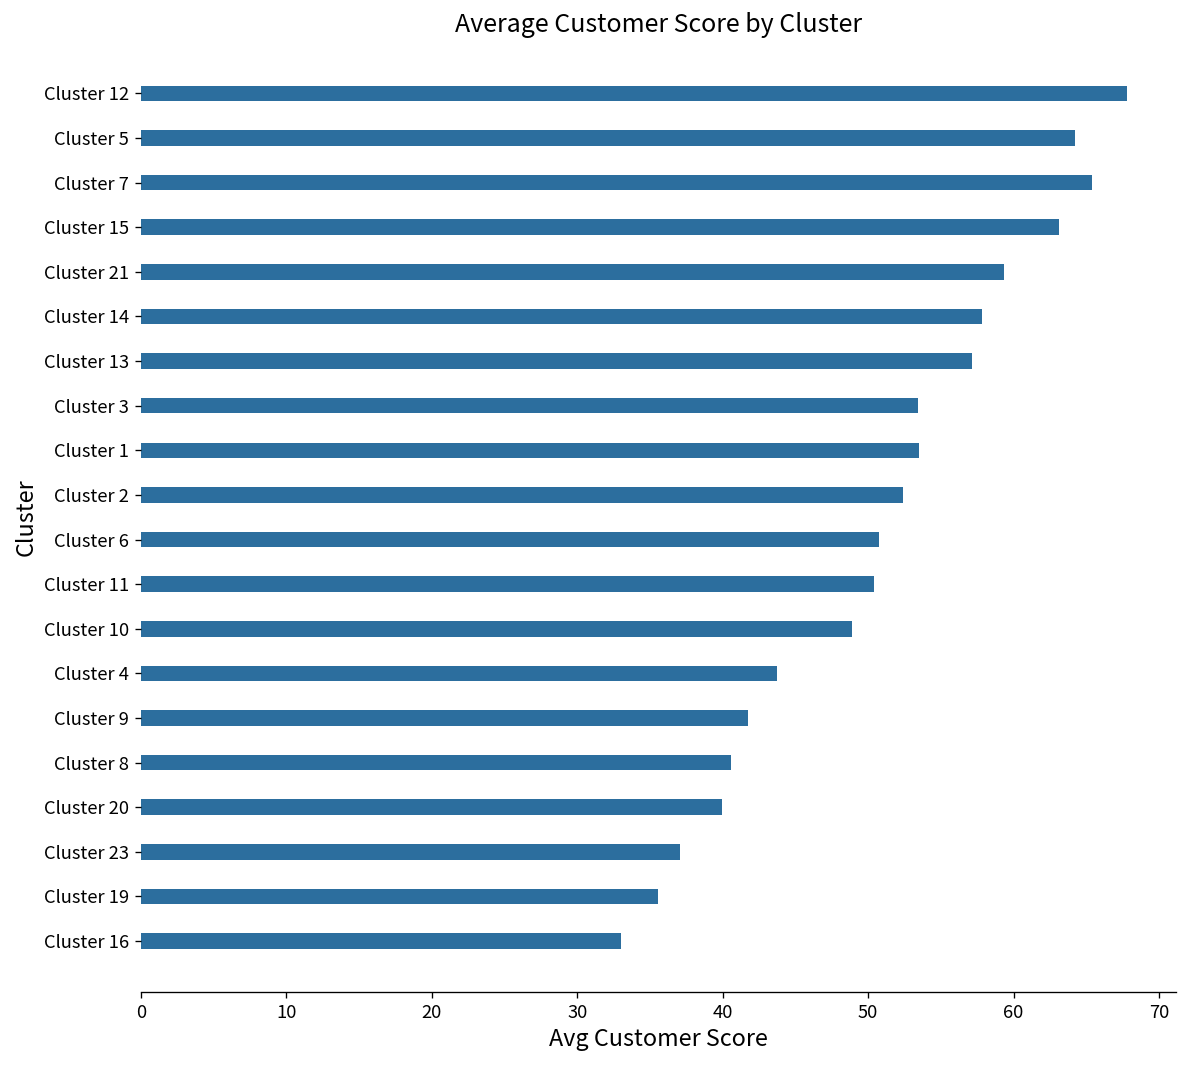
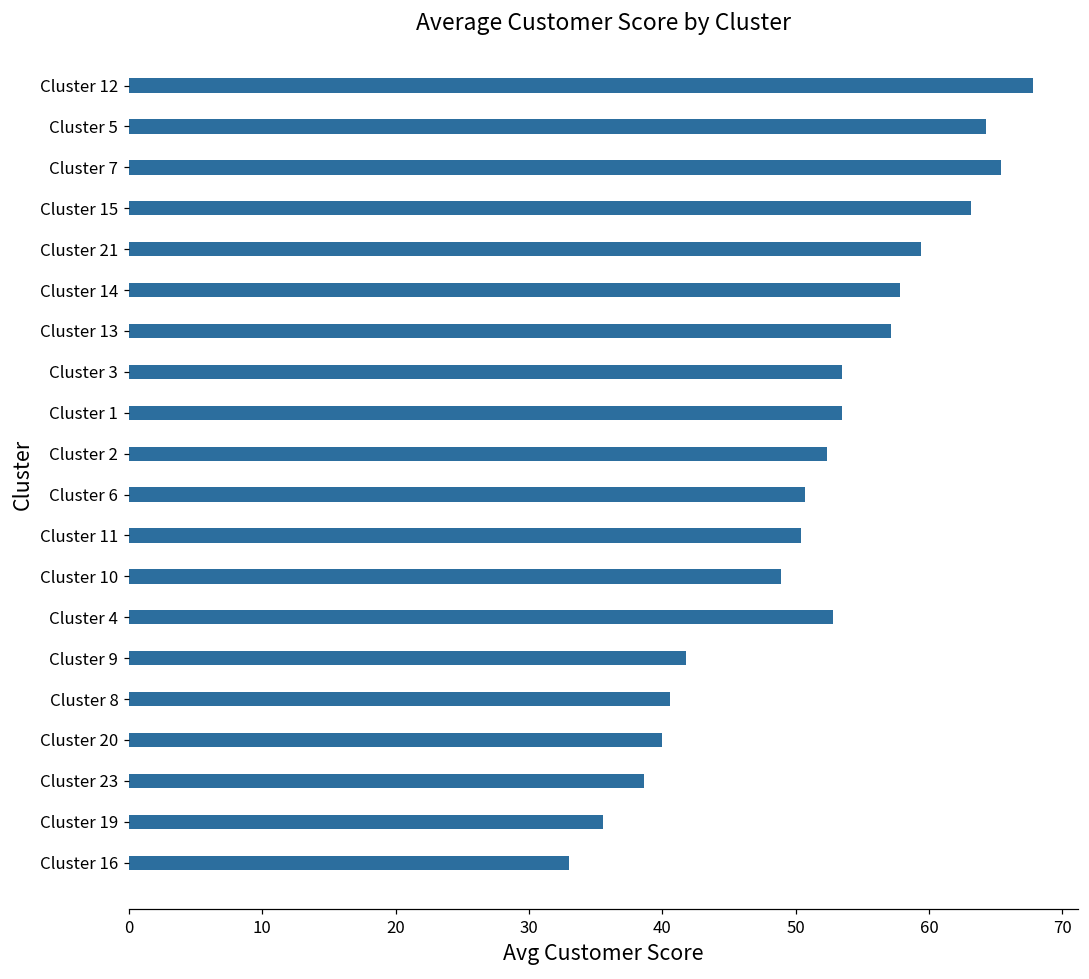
Cluster 4: 43.8 -> 52.8
Cluster 23: 37.1 -> 38.7
